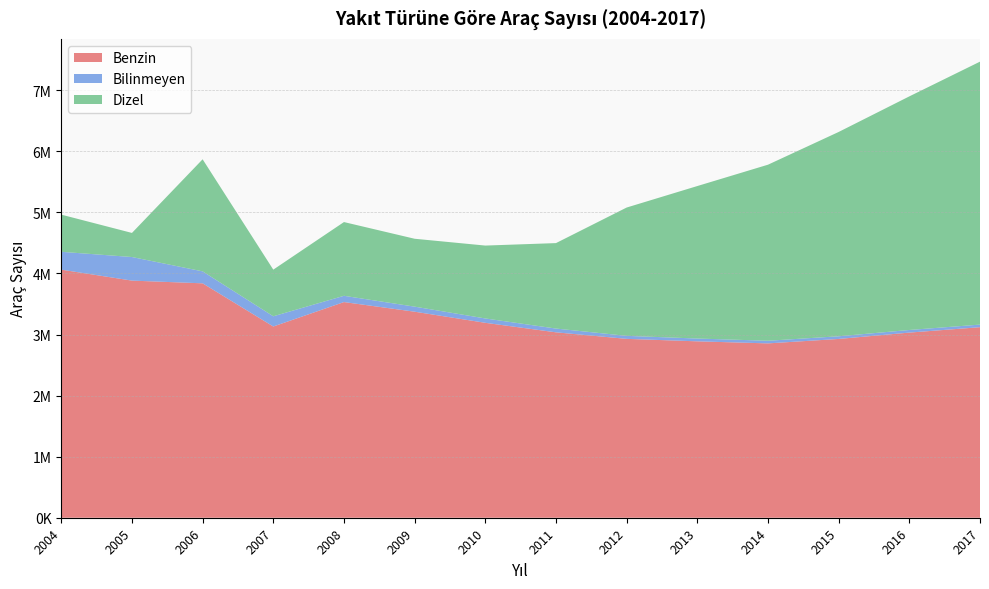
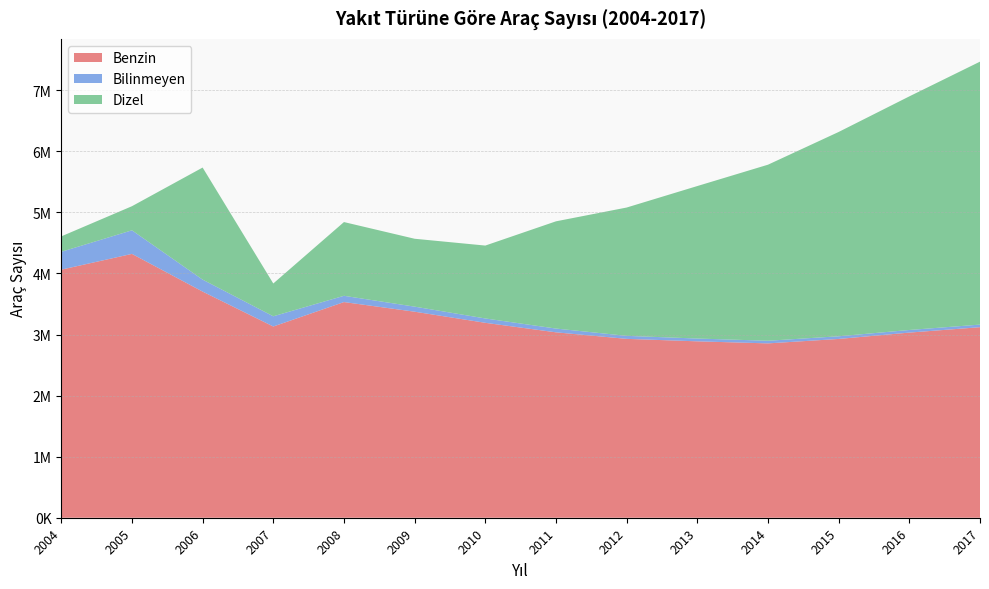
Dizel, 2004: 600000 -> 300000
Benzin, 2005: 3900000 -> 4300000
Benzin, 2006: 3800000 -> 3700000
Dizel, 2007: 800000 -> 500000
Dizel, 2011: 1400000 -> 1800000
